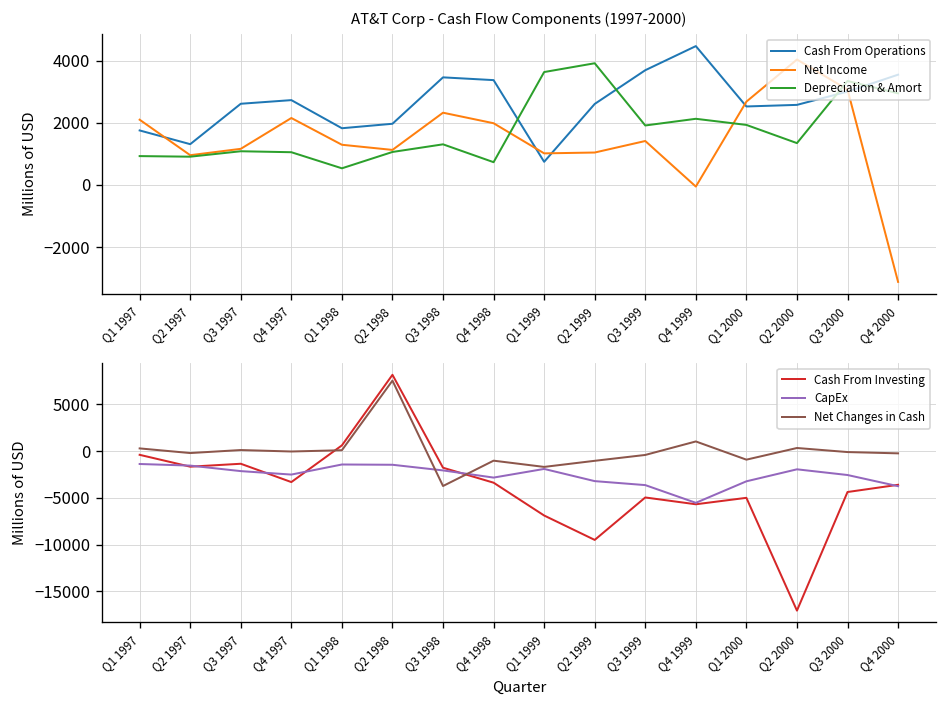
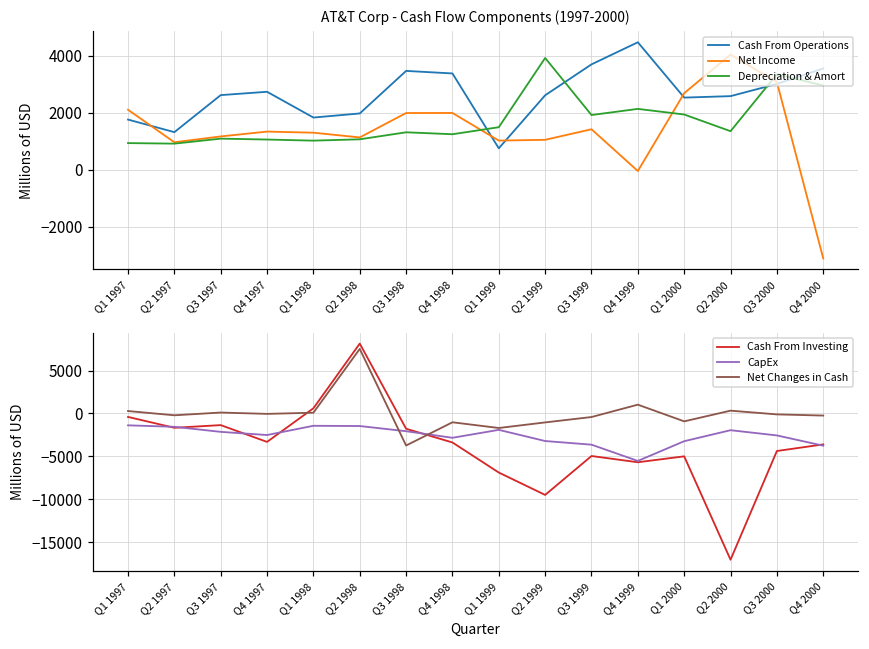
AT&T Corp - Cash Flow Components (1997-2000), Net Income, Q4 1997: 2200 -> 1300
AT&T Corp - Cash Flow Components (1997-2000), Depreciation & Amort, Q1 1998: 500 -> 1000
AT&T Corp - Cash Flow Components (1997-2000), Net Income, Q3 1998: 2300 -> 2000
AT&T Corp - Cash Flow Components (1997-2000), Depreciation & Amort, Q4 1998: 700 -> 1200
AT&T Corp - Cash Flow Components (1997-2000), Depreciation & Amort, Q1 1999: 3600 -> 1500
